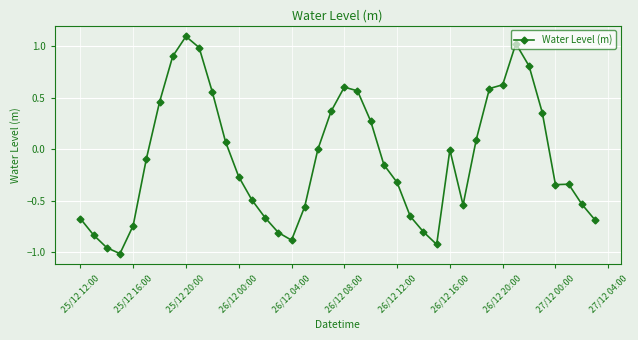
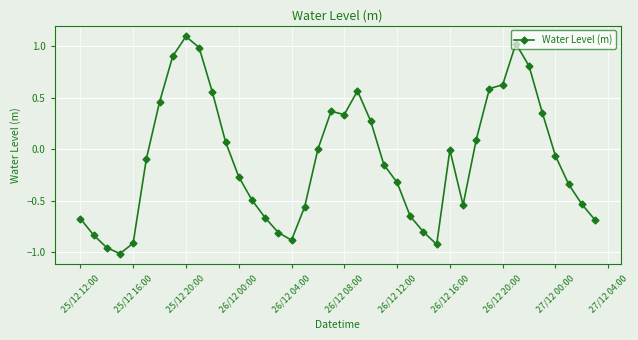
25/12 16:00: -0.74 -> -0.91
26/12 08:00: 0.60 -> 0.34
27/12 00:00: -0.34 -> -0.06
